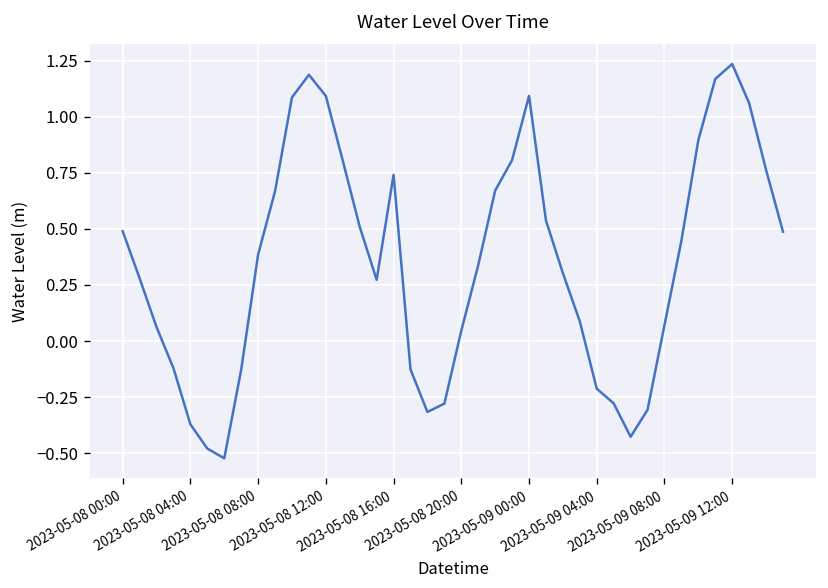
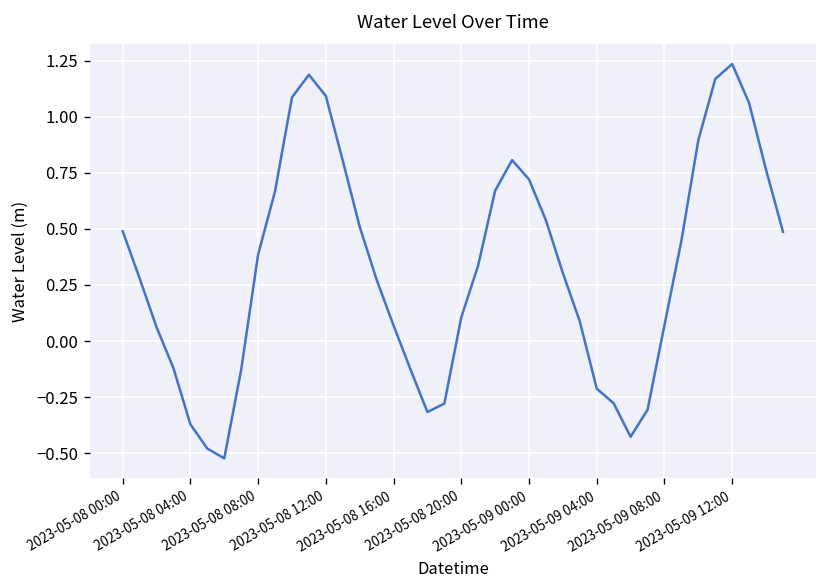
2023-05-08 16:00: 0.74 -> 0.07
2023-05-08 20:00: 0.05 -> 0.11
2023-05-09 00:00: 1.09 -> 0.72
